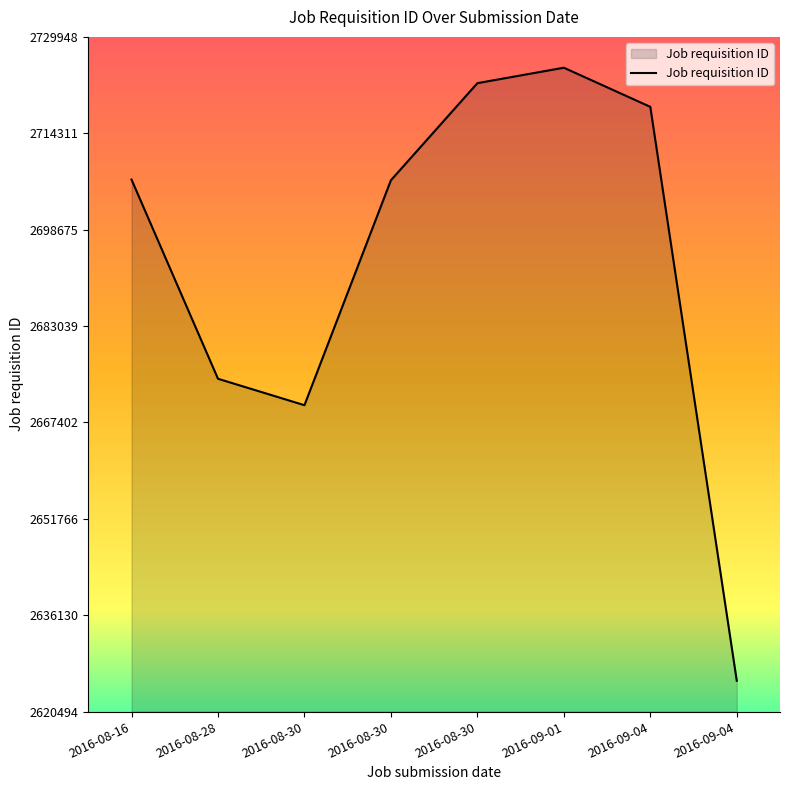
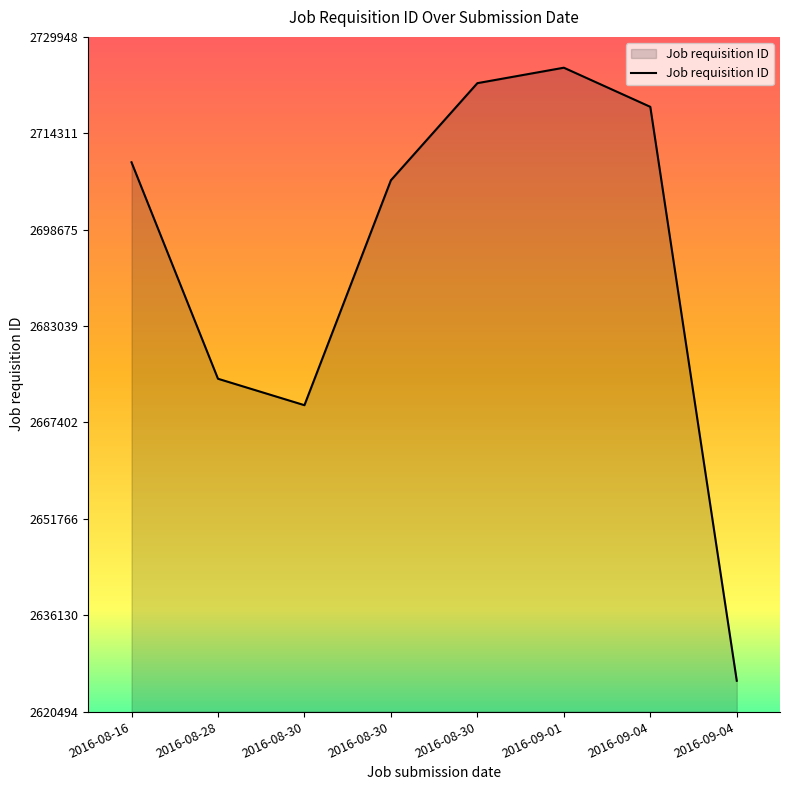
2016-08-16: 2707000 -> 2710000
